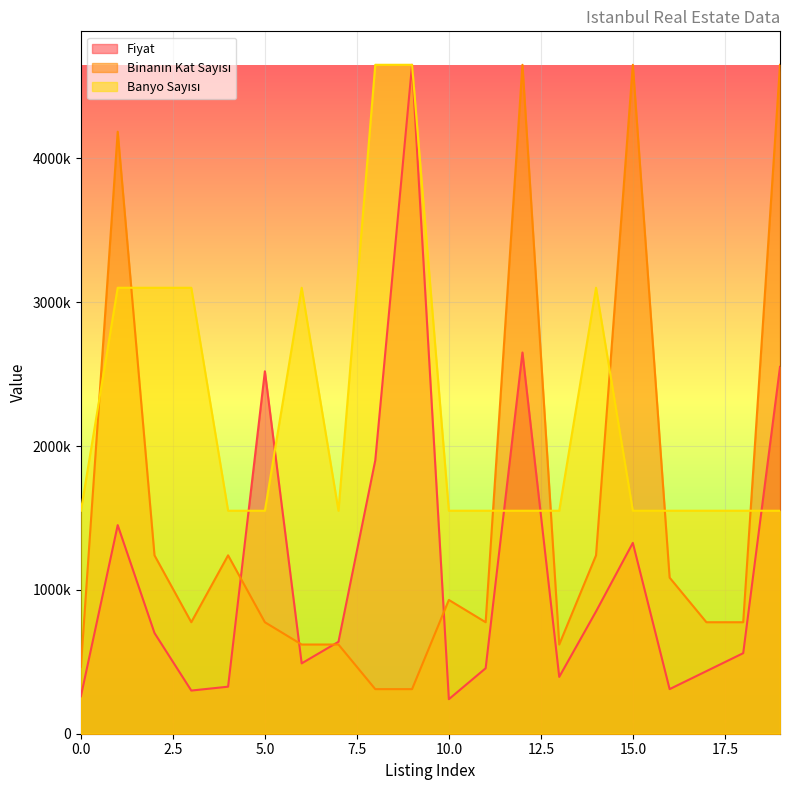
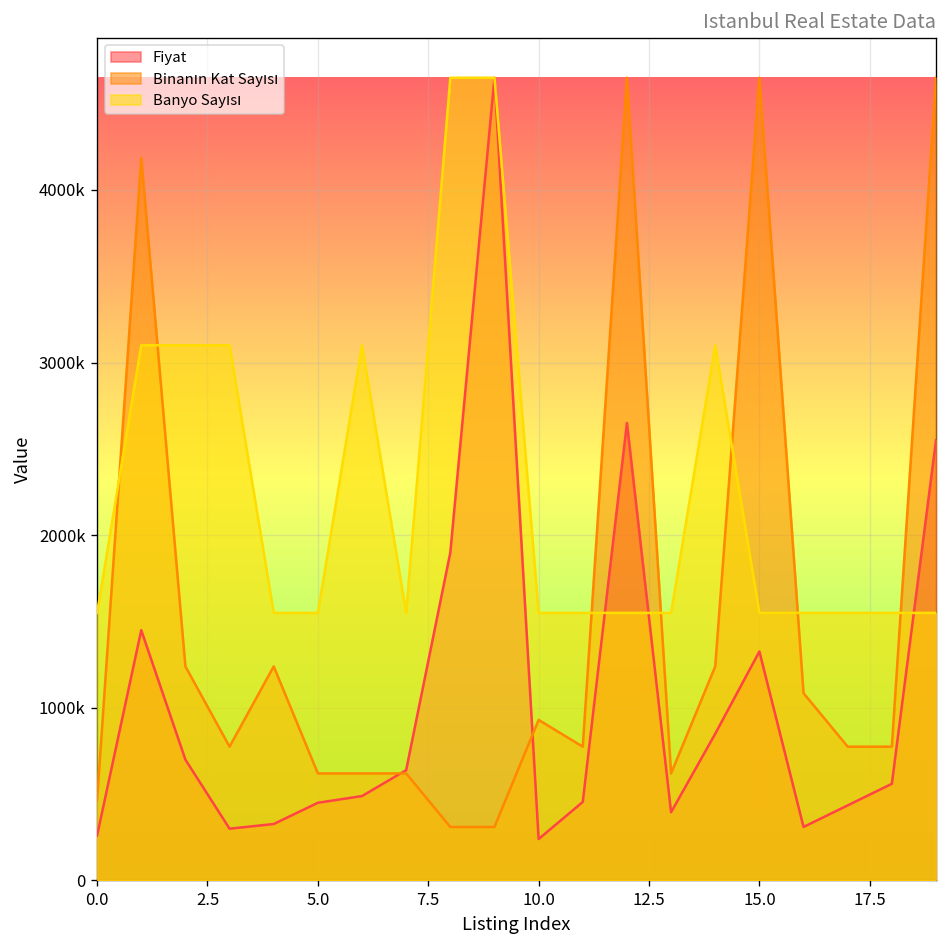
Fiyat, 5.0: 2520000 -> 450000
Binanın Kat Sayısı, 5.0: 780000 -> 620000
